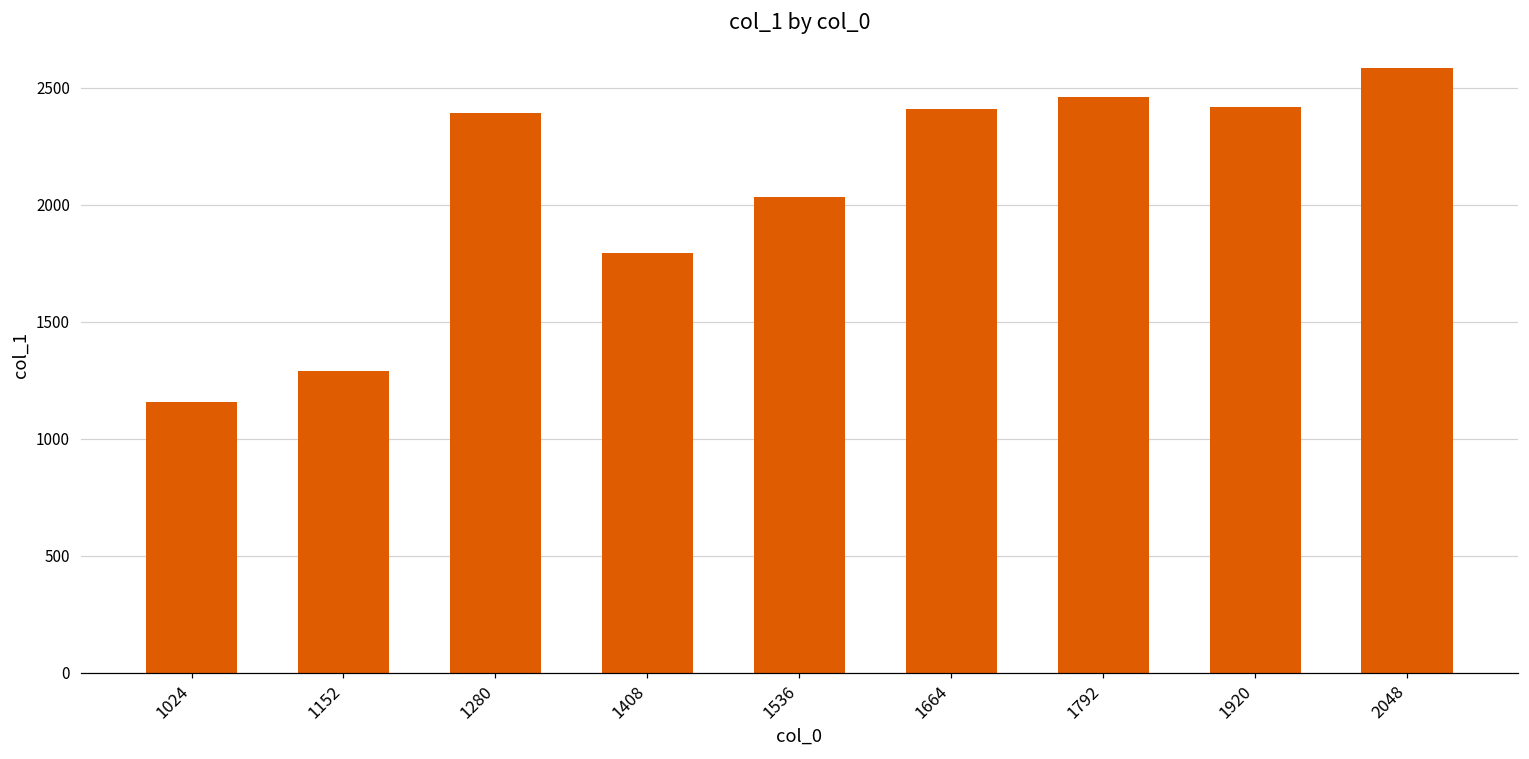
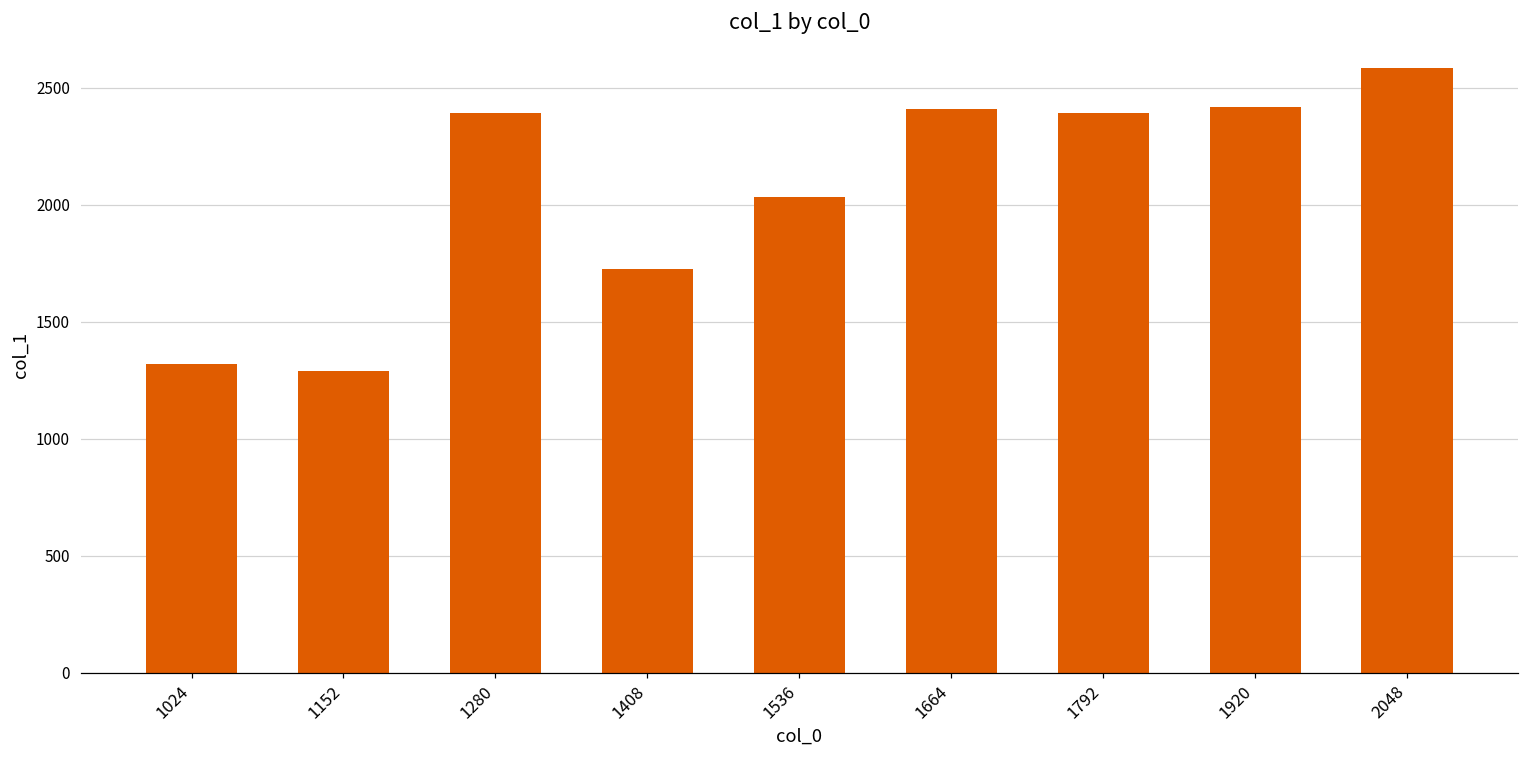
1024: 1160 -> 1320
1408: 1790 -> 1730
1792: 2460 -> 2390
